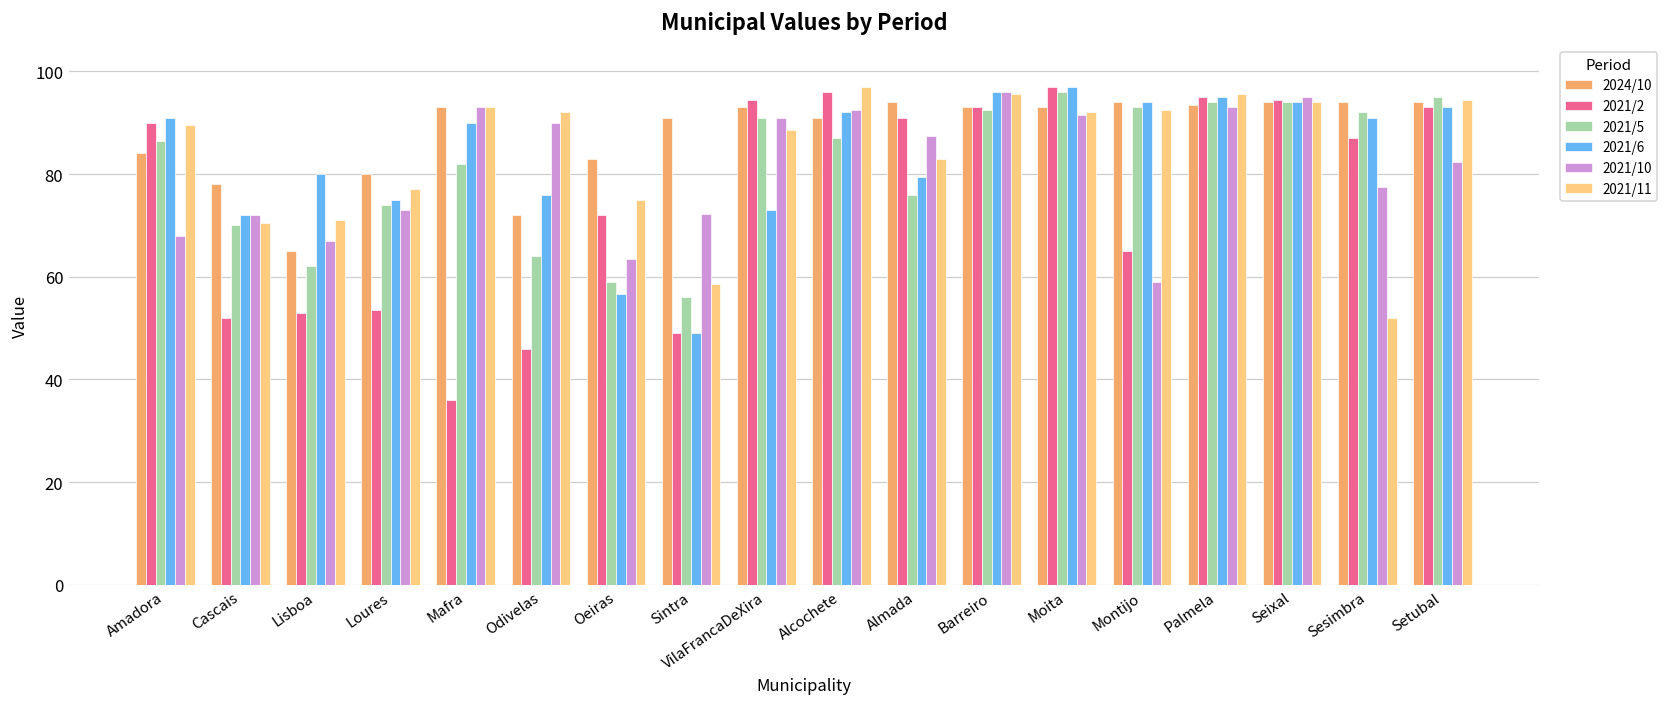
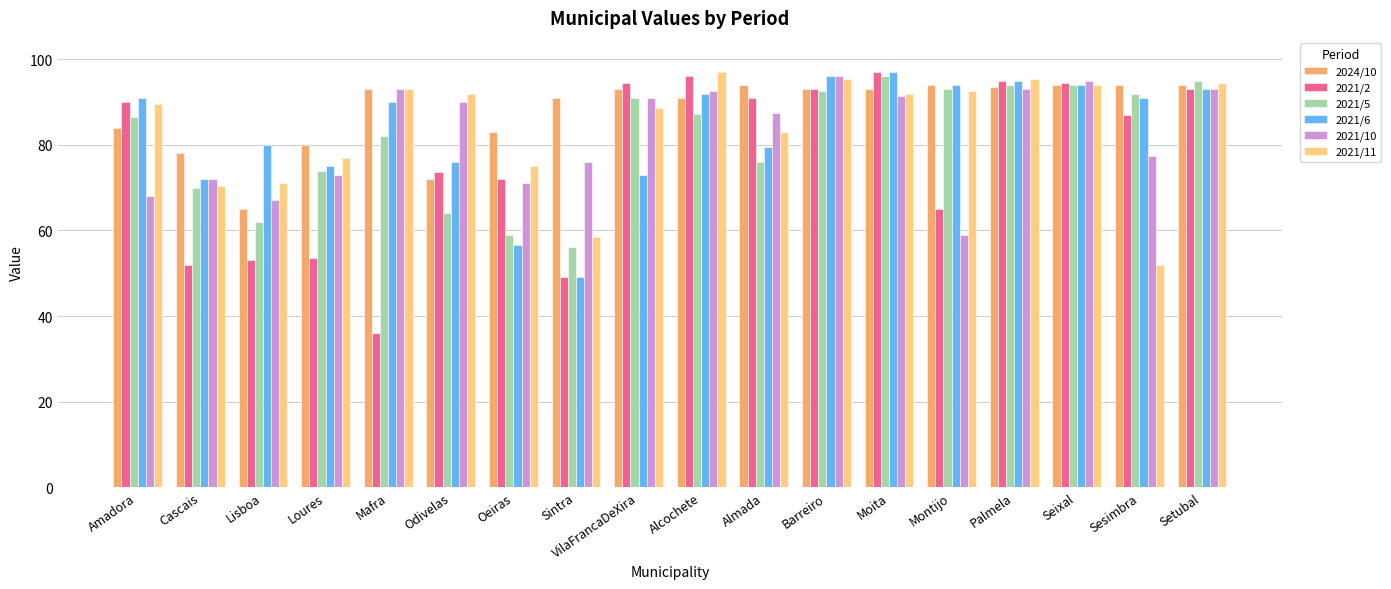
2021/2, Odivelas: 46 -> 74
2021/10, Oeiras: 64 -> 71
2021/10, Sintra: 72 -> 76
2021/10, Setubal: 82 -> 93
